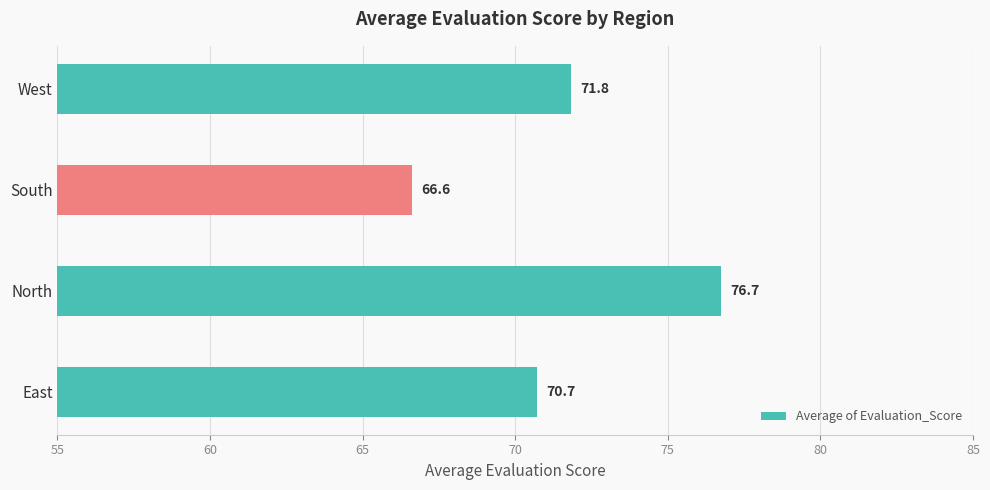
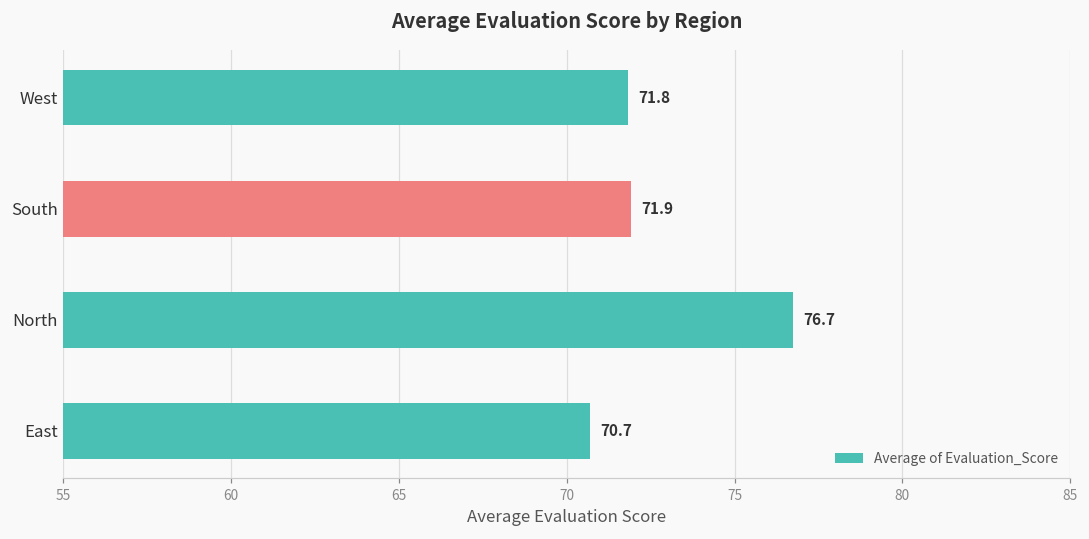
South: 66.6 -> 71.9
